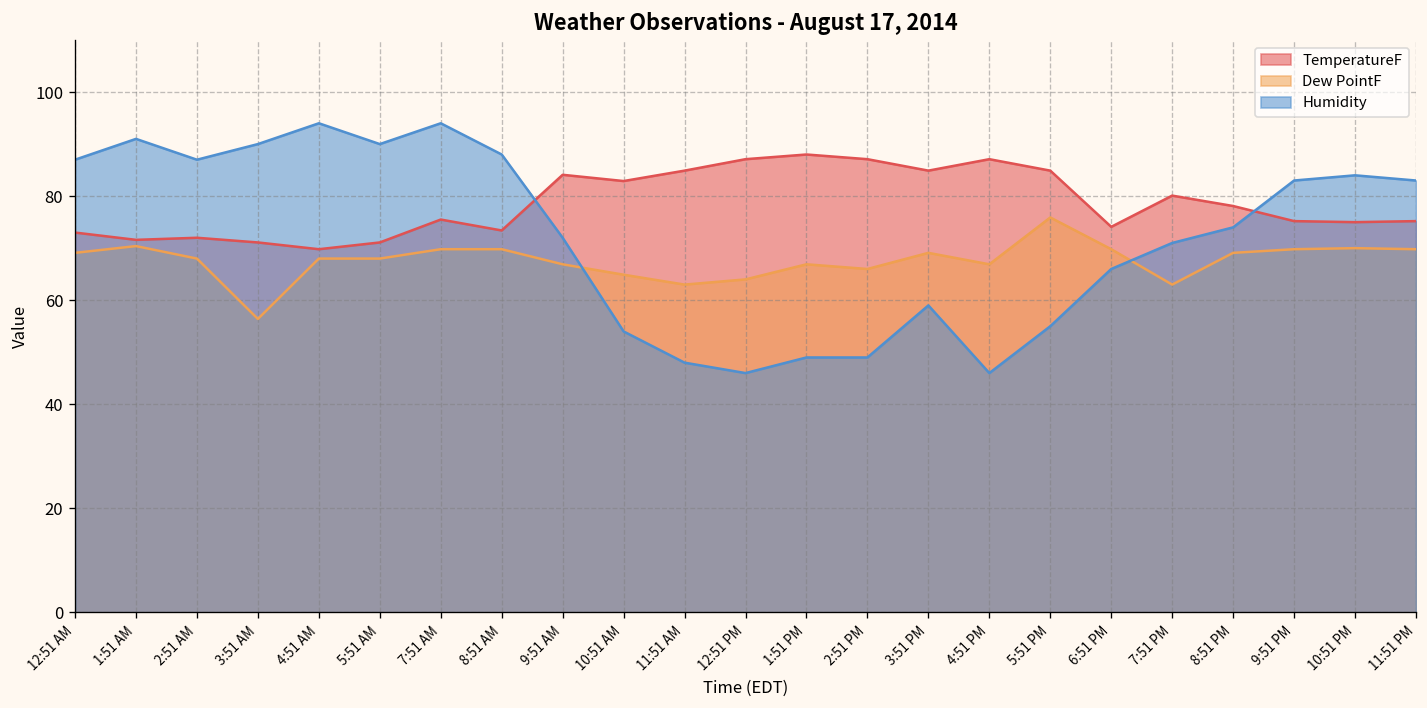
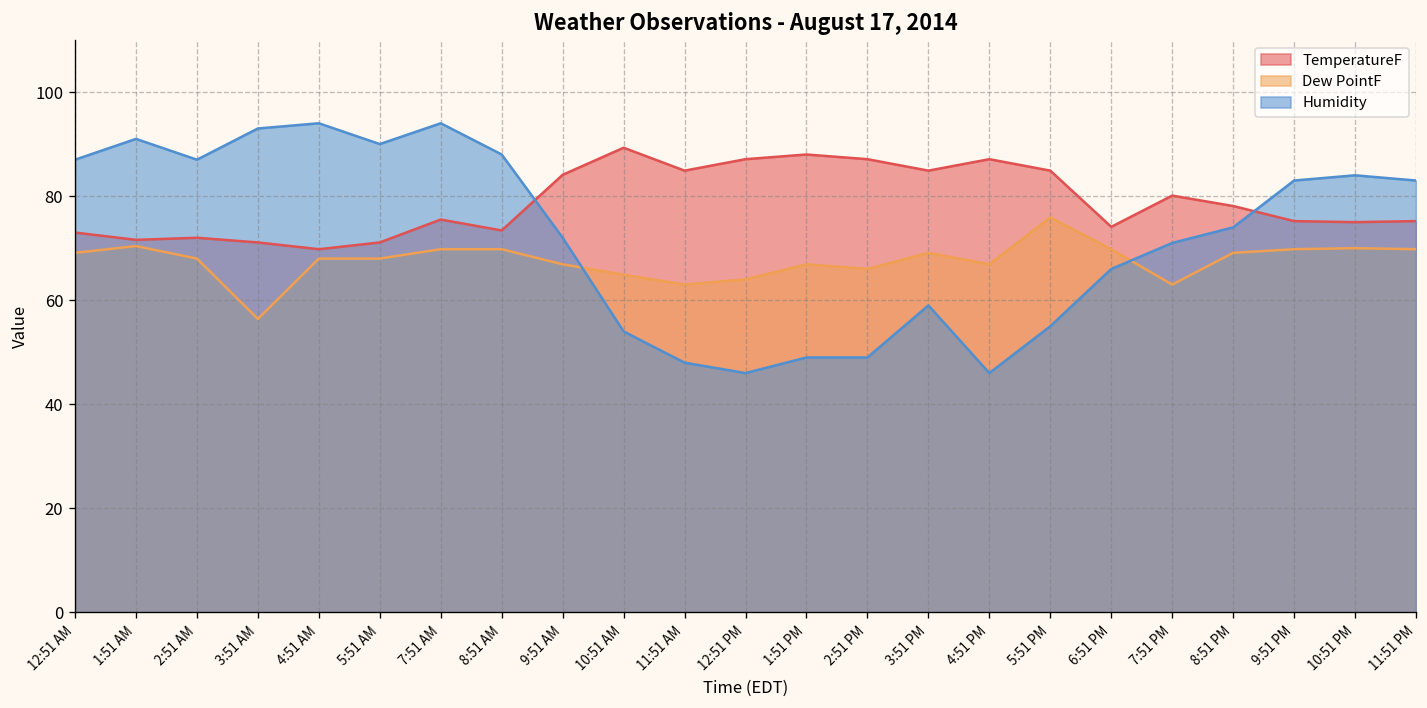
Humidity, 3:51 AM: 90 -> 93
TemperatureF, 10:51 AM: 83 -> 89
